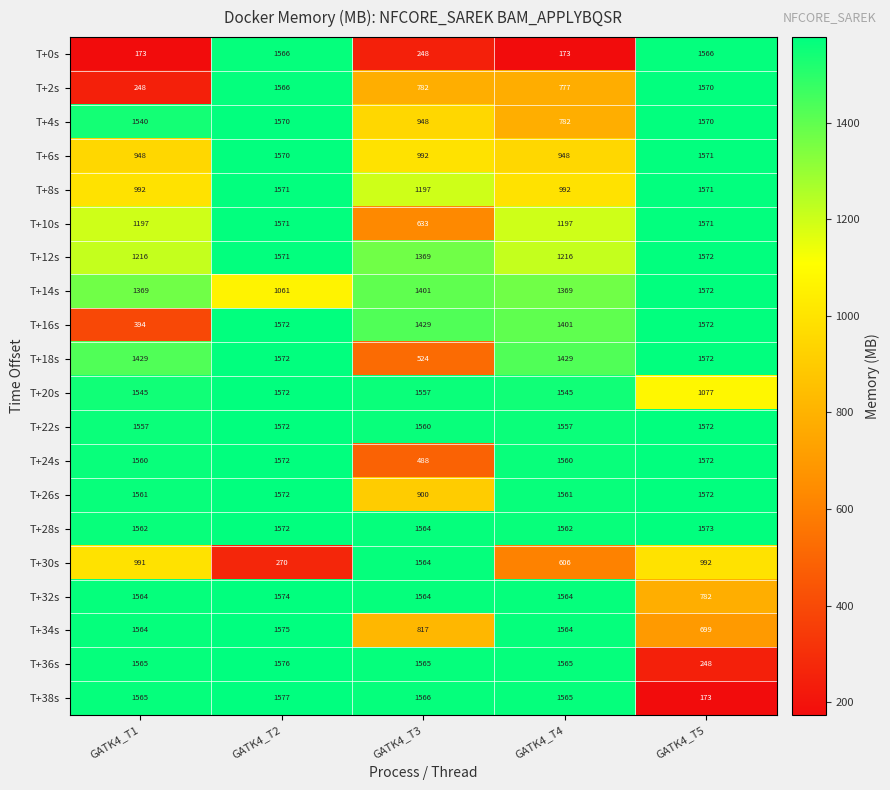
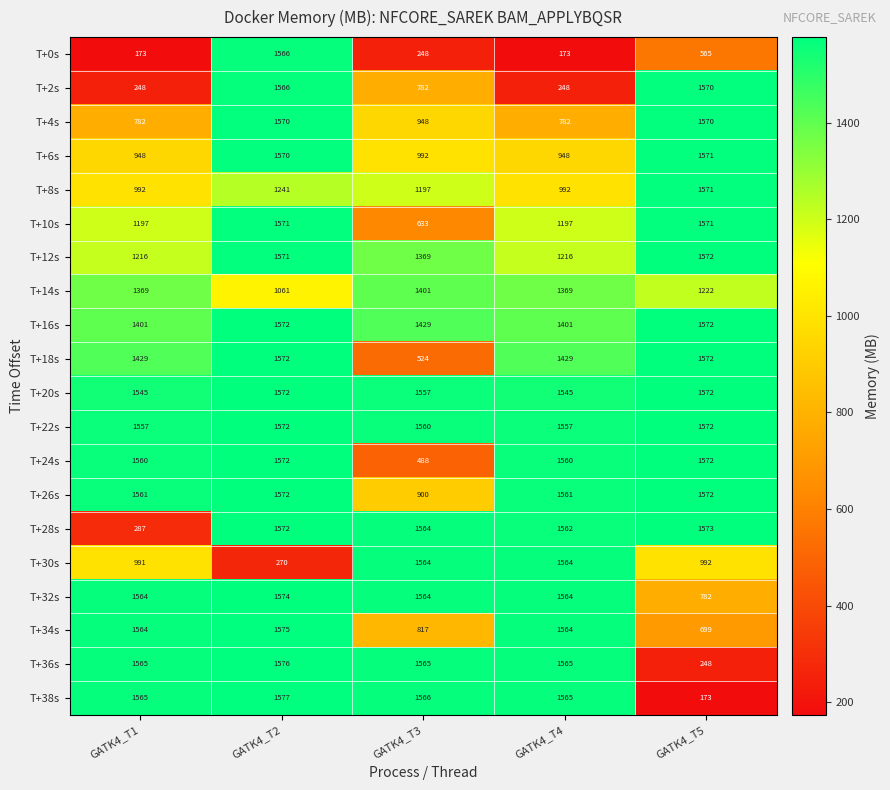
T+0s, GATK4_T5: 1566 -> 565
T+2s, GATK4_T4: 777 -> 248
T+4s, GATK4_T1: 1540 -> 782
T+8s, GATK4_T2: 1571 -> 1241
T+14s, GATK4_T5: 1572 -> 1222
T+16s, GATK4_T1: 394 -> 1401
T+20s, GATK4_T5: 1077 -> 1572
T+28s, GATK4_T1: 1562 -> 287
T+30s, GATK4_T4: 606 -> 1564
